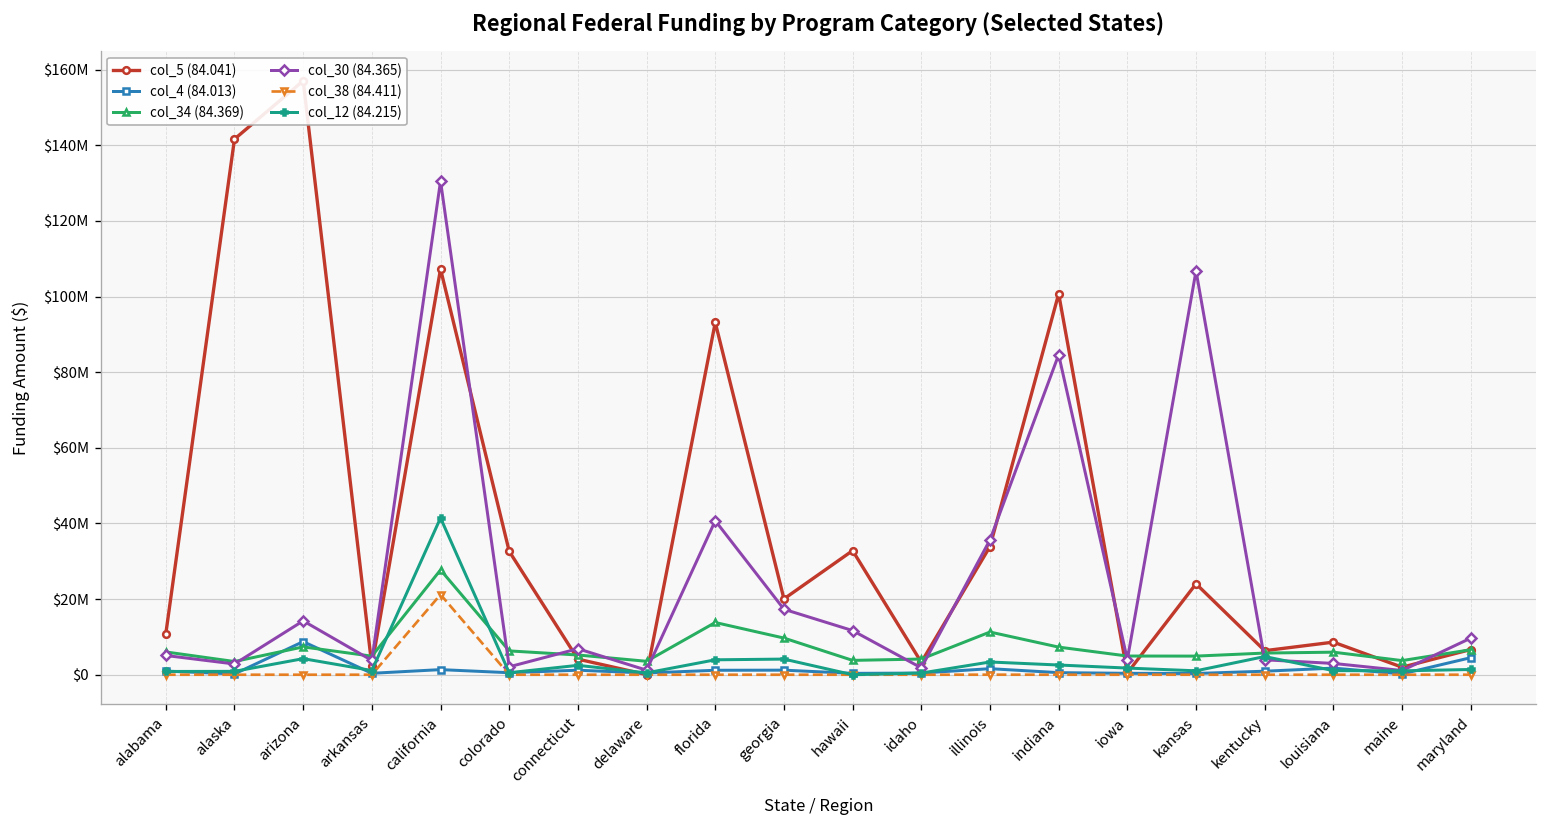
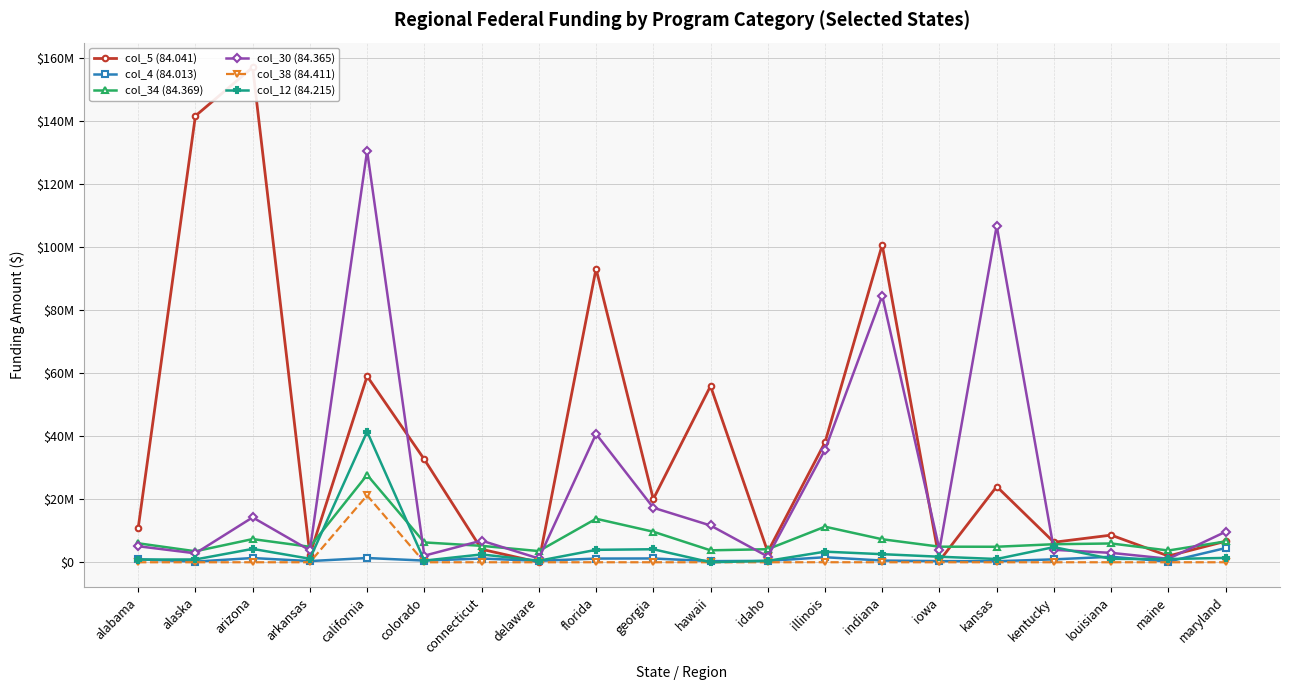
col_4 (84.013), arizona: $9000000 -> $1000000
col_5 (84.041), california: $107000000 -> $59000000
col_5 (84.041), hawaii: $33000000 -> $56000000
col_5 (84.041), illinois: $34000000 -> $38000000
